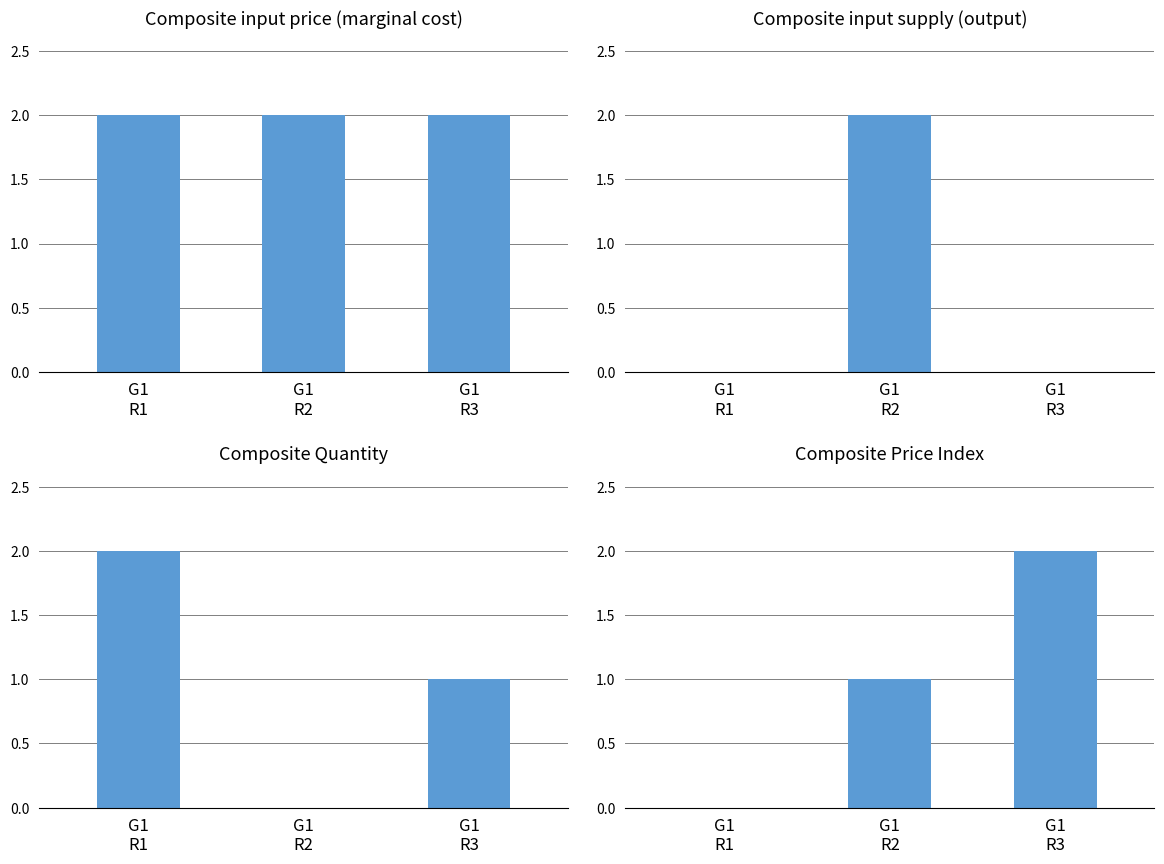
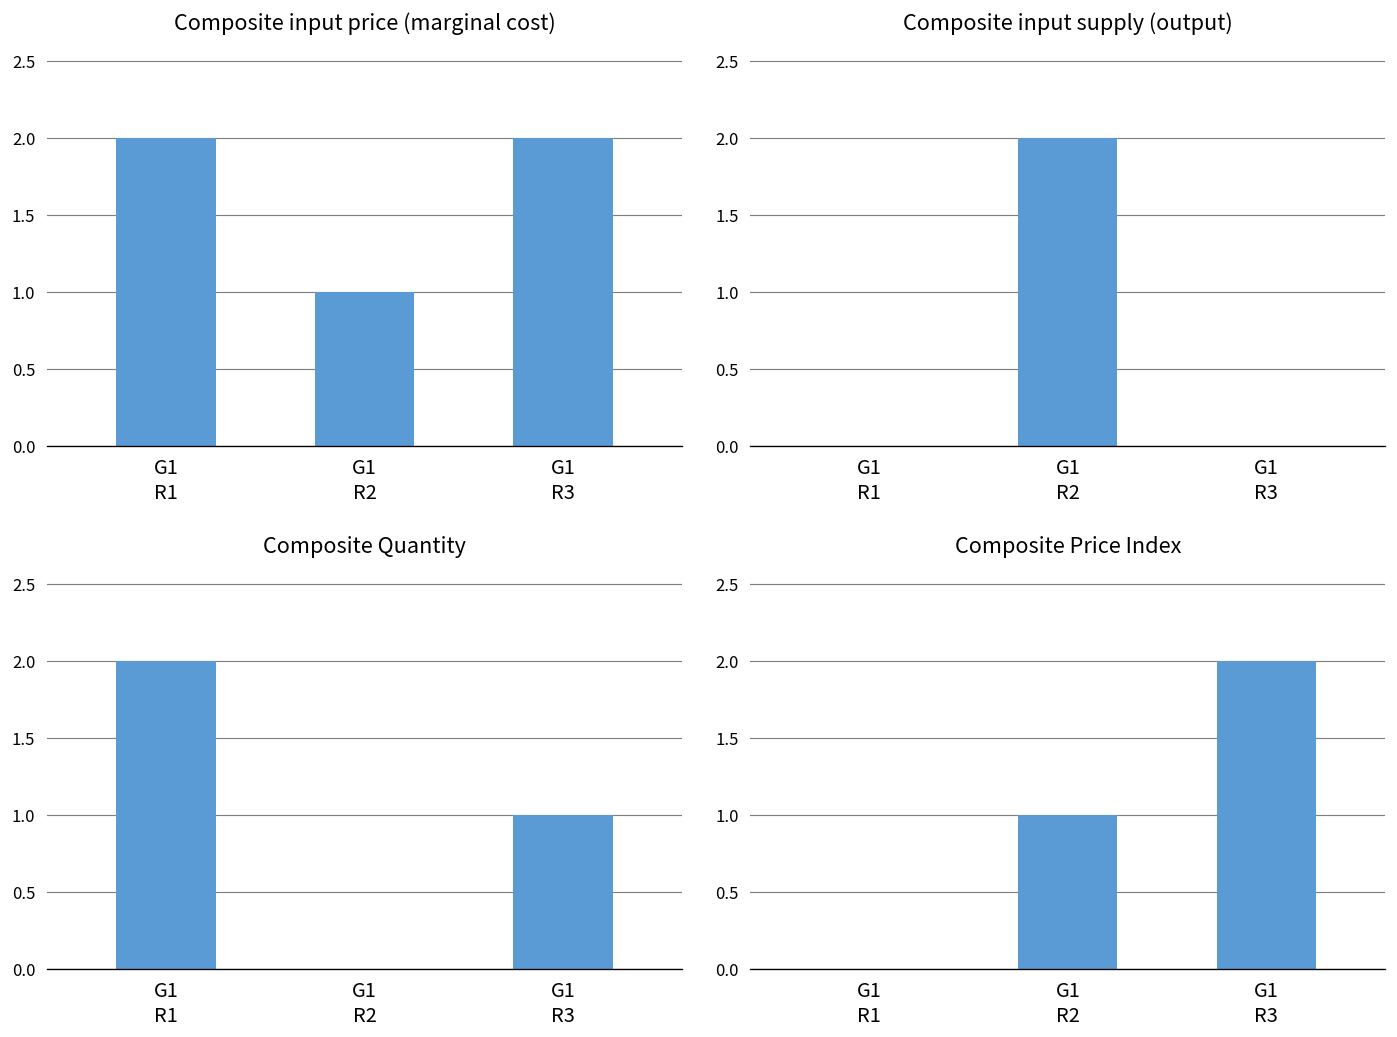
Composite input price (marginal cost), G1 R2: 2 -> 1
